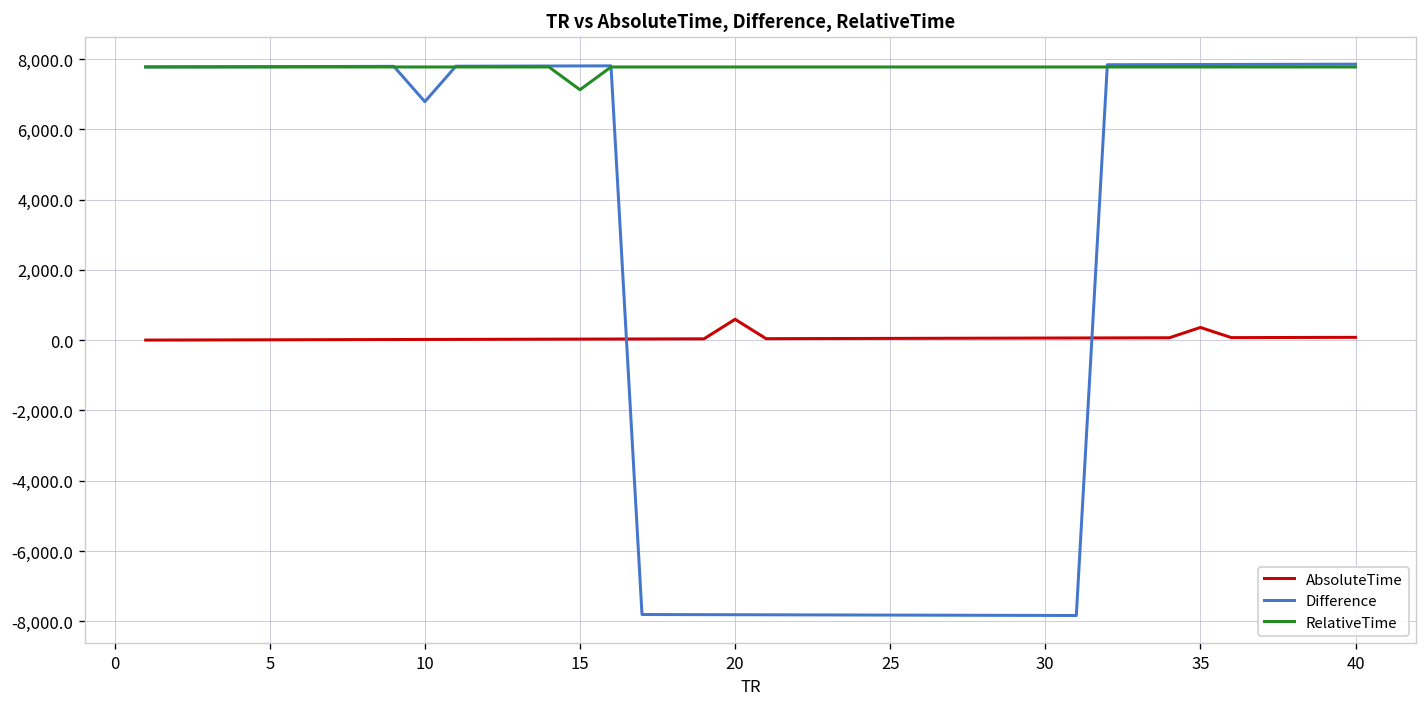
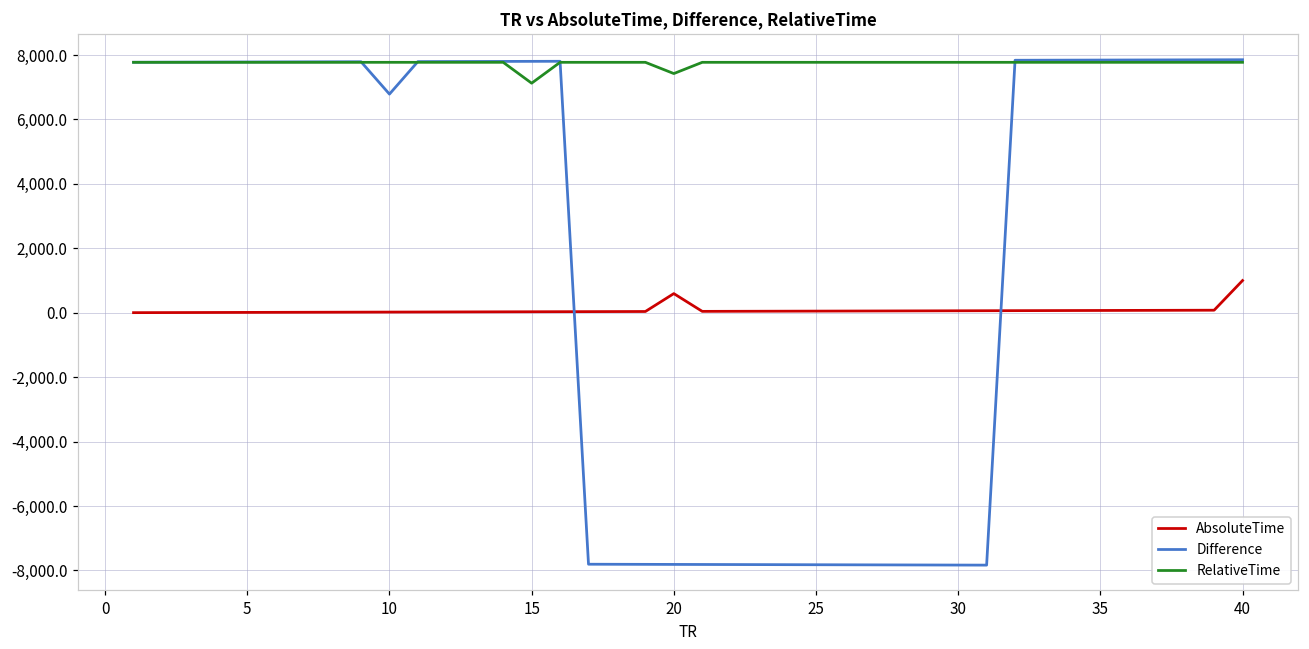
RelativeTime, 20: 7,800 -> 7,400
AbsoluteTime, 35: 400 -> 100
AbsoluteTime, 40: 100 -> 1,000
